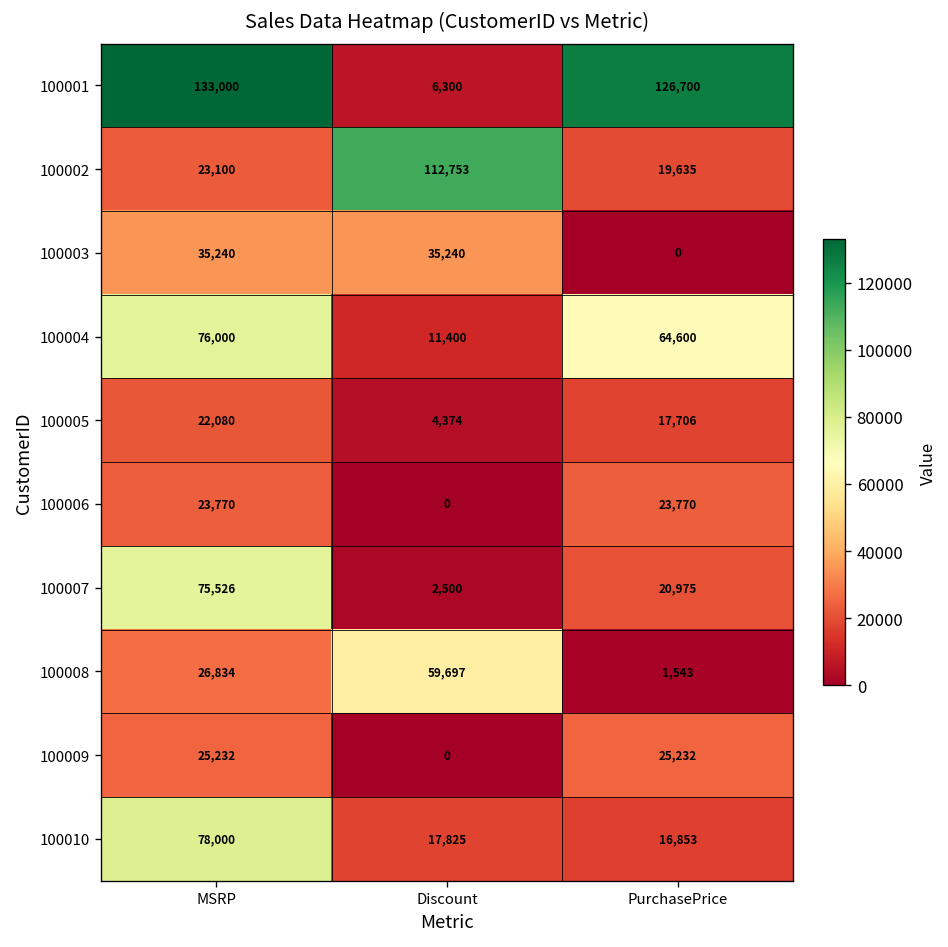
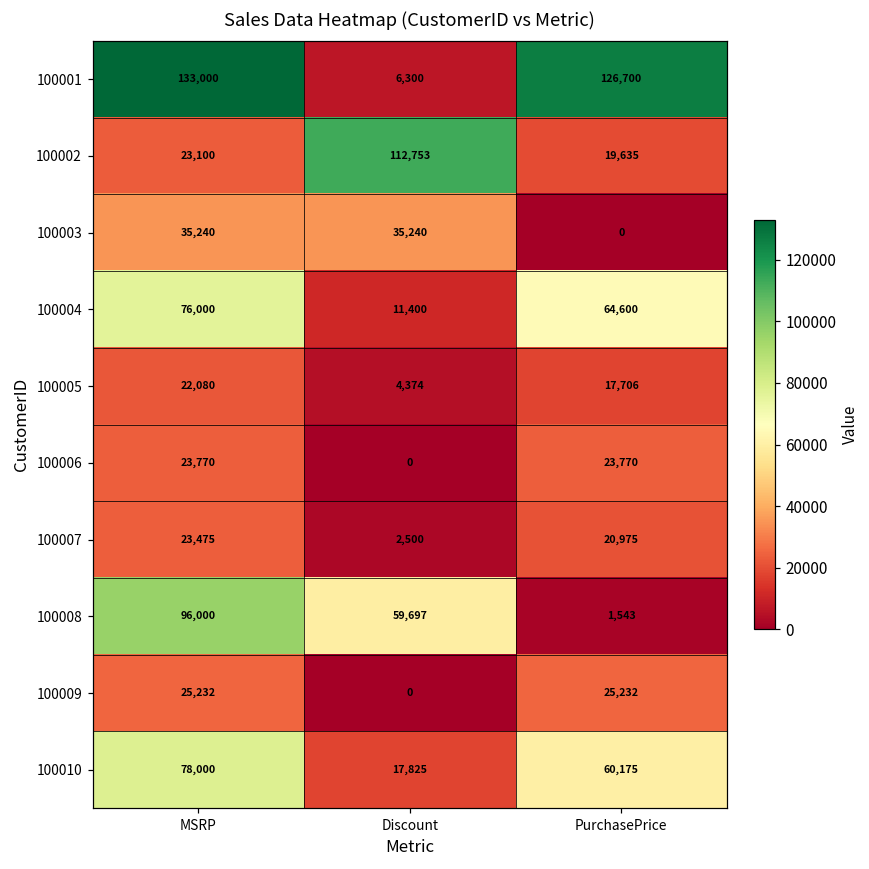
100007, MSRP: 75,526 -> 23,475
100008, MSRP: 26,834 -> 96,000
100010, PurchasePrice: 16,853 -> 60,175
